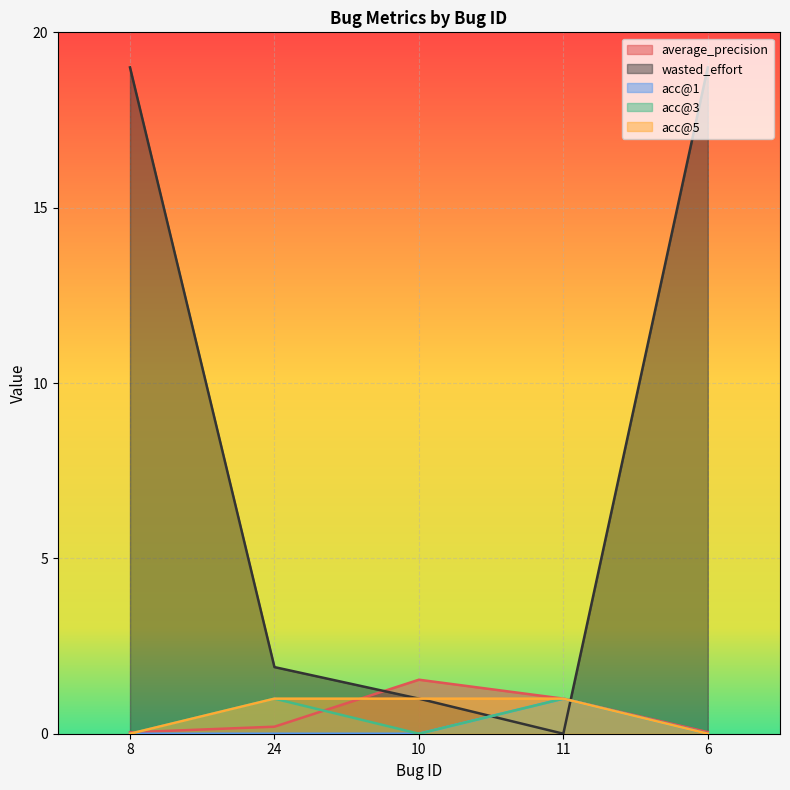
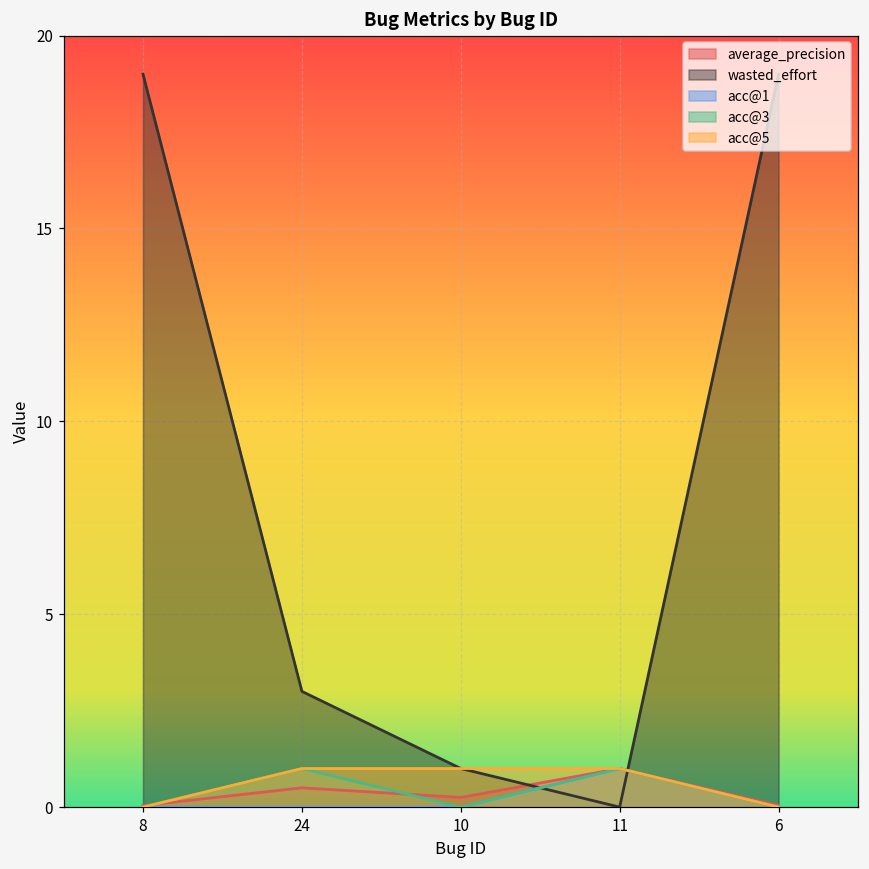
average_precision, 24: 0.2 -> 0.5
wasted_effort, 24: 1.9 -> 3.0
average_precision, 10: 1.5 -> 0.3
